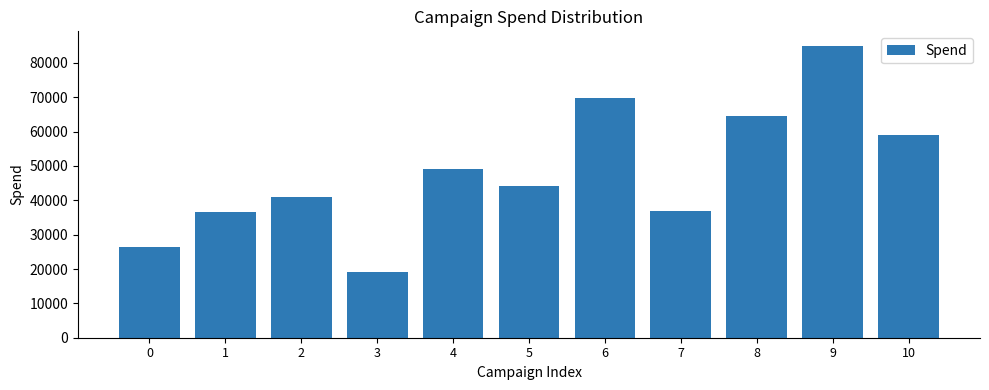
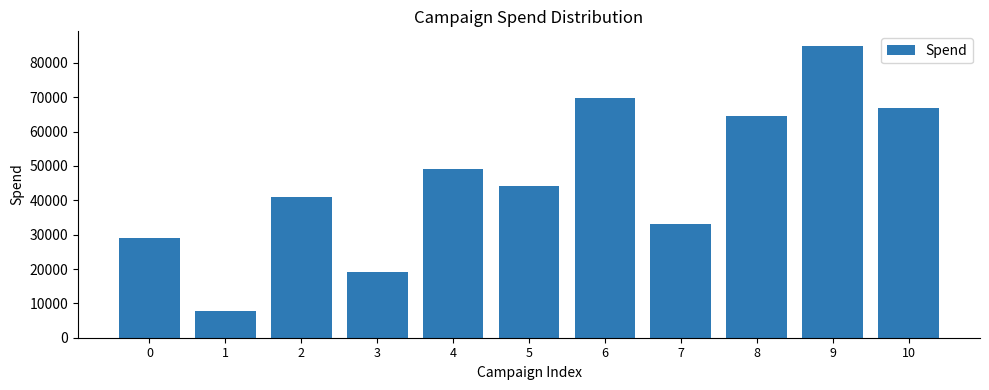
0: 26000 -> 29000
1: 37000 -> 8000
7: 37000 -> 33000
10: 59000 -> 67000
